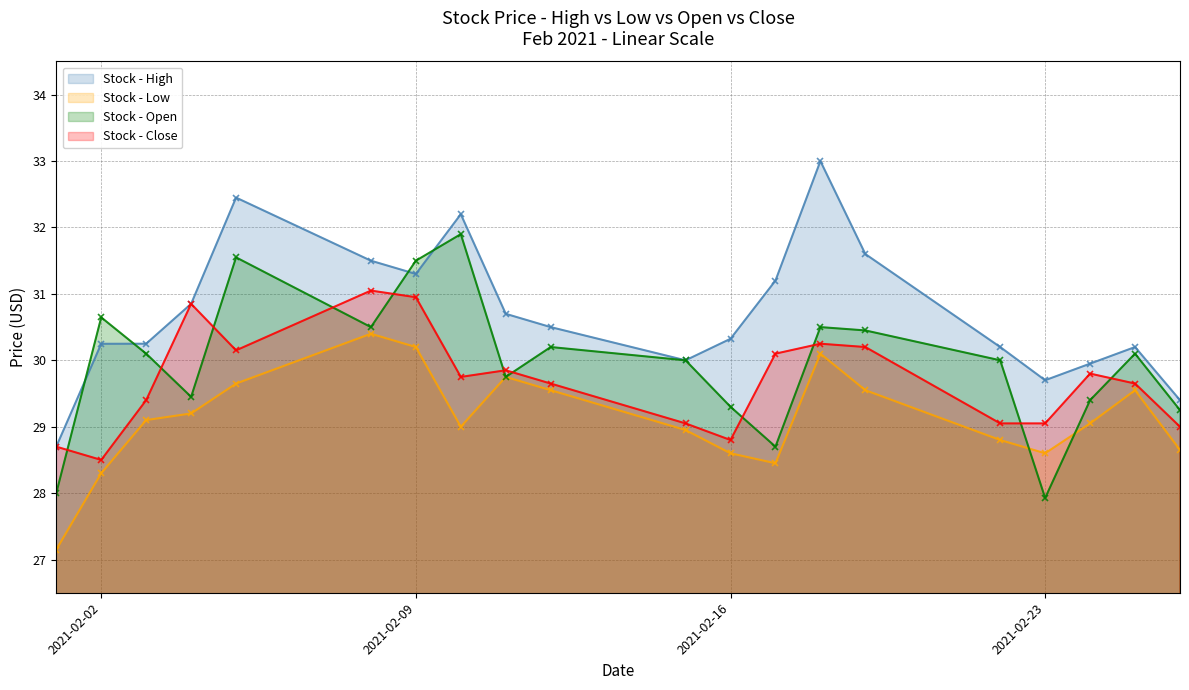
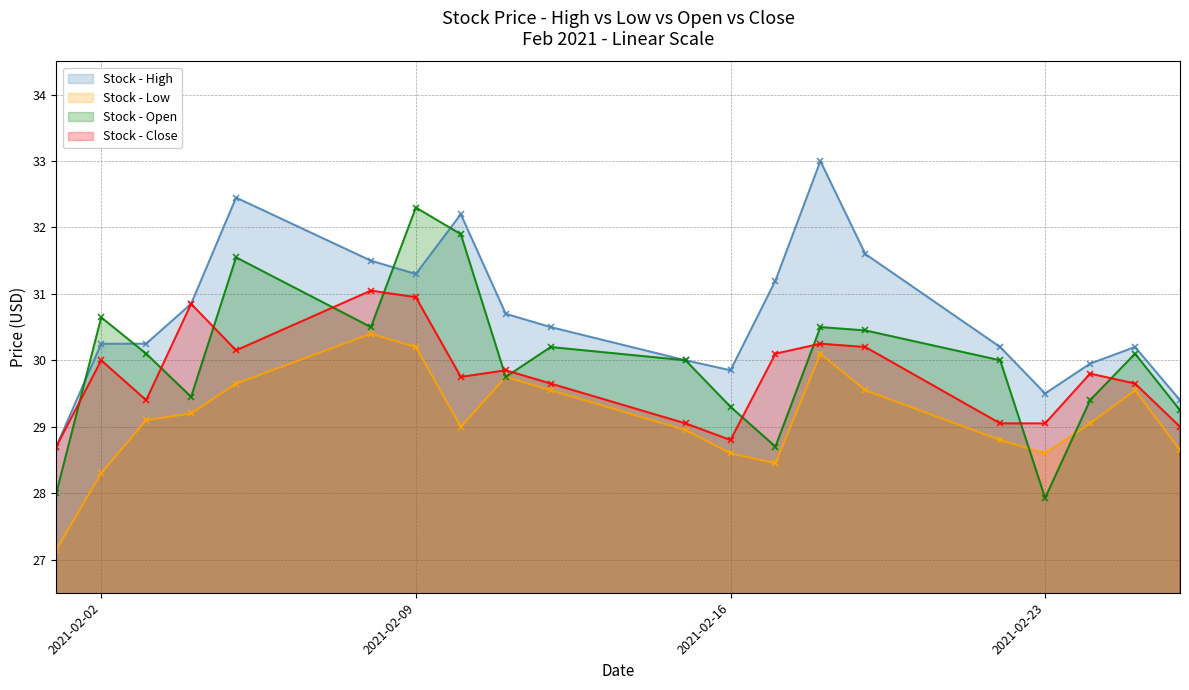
Stock - Close, 2021-02-02: 28.5 -> 30.0
Stock - Open, 2021-02-09: 31.5 -> 32.3
Stock - High, 2021-02-16: 30.3 -> 29.9
Stock - High, 2021-02-23: 29.7 -> 29.5
